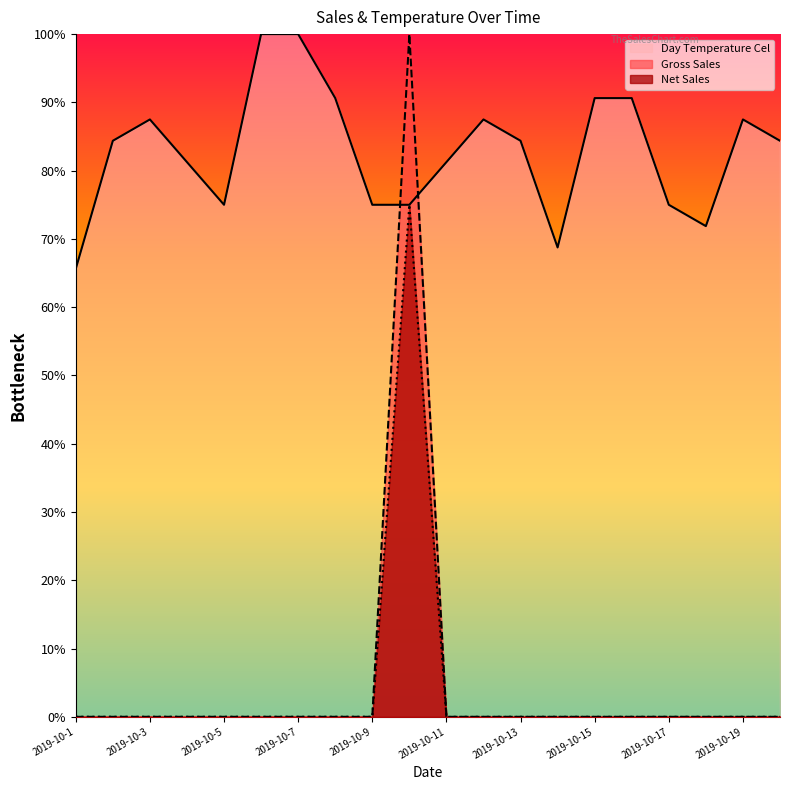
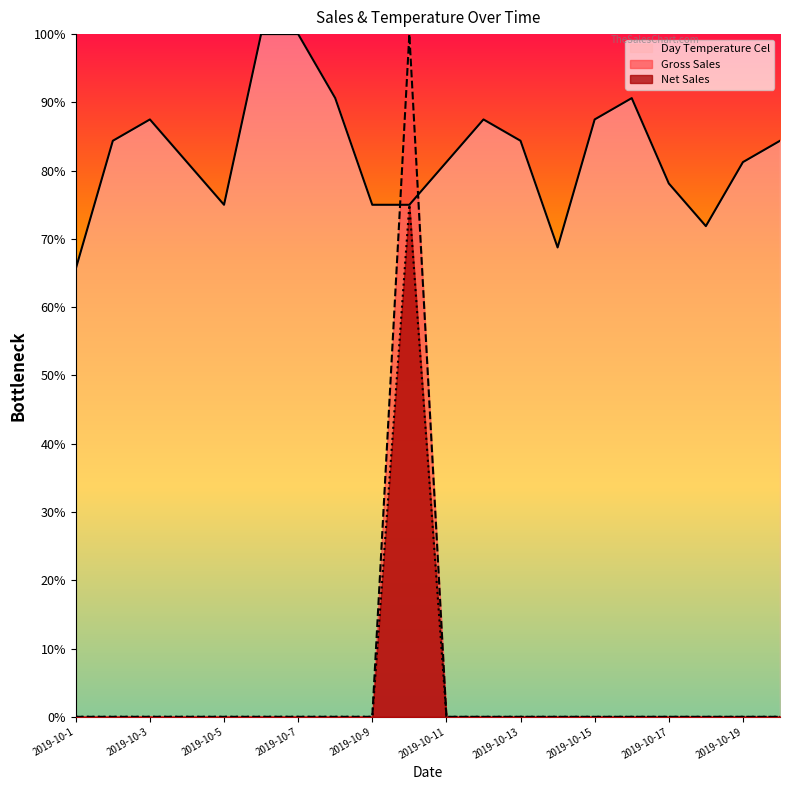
Day Temperature Cel, 2019-10-15: 91% -> 88%
Day Temperature Cel, 2019-10-17: 75% -> 78%
Day Temperature Cel, 2019-10-19: 88% -> 81%
